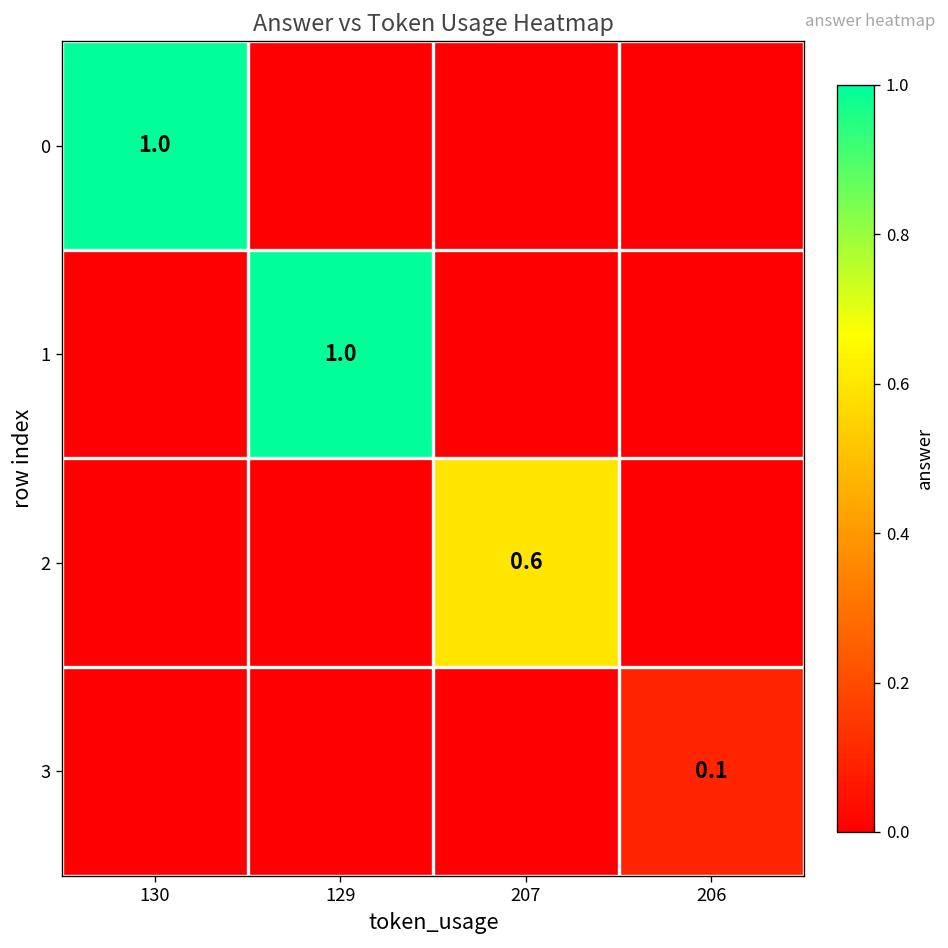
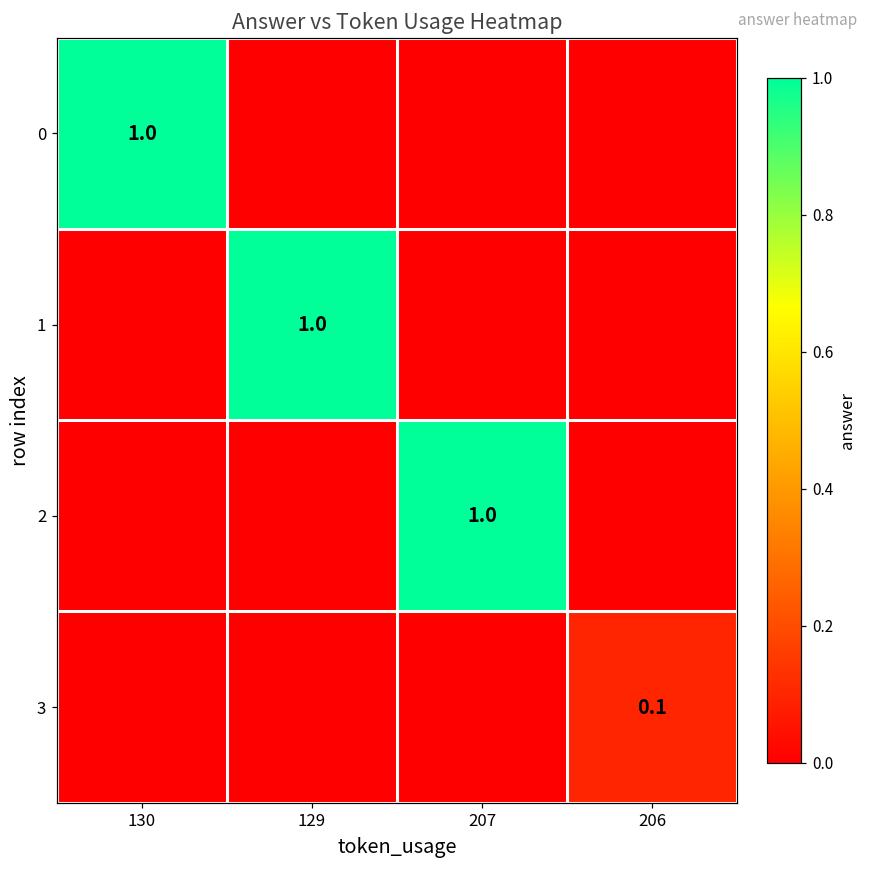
2, 207: 0.6 -> 1.0
